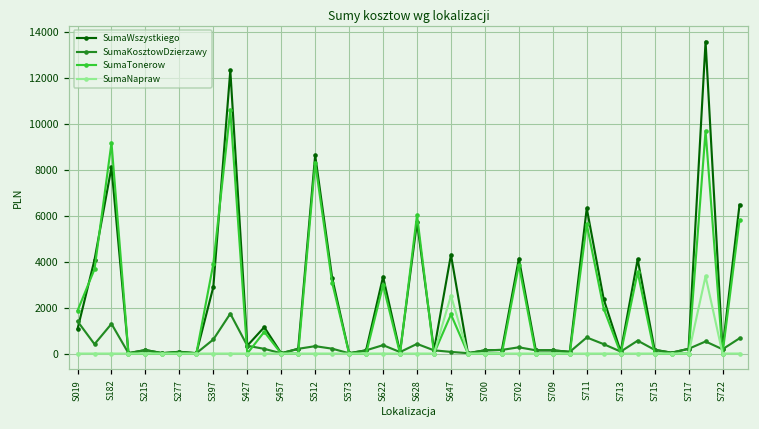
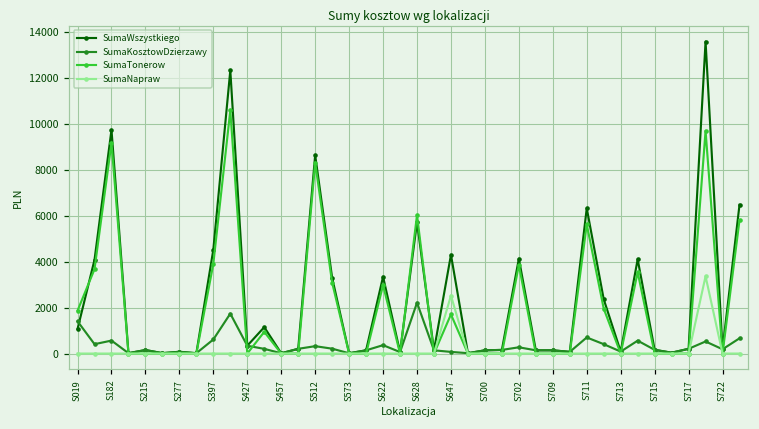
SumaWszystkiego, S182: 8100 -> 9700
SumaKosztowDzierzawy, S182: 1300 -> 600
SumaWszystkiego, S397: 2900 -> 4500
SumaKosztowDzierzawy, S628: 400 -> 2200
